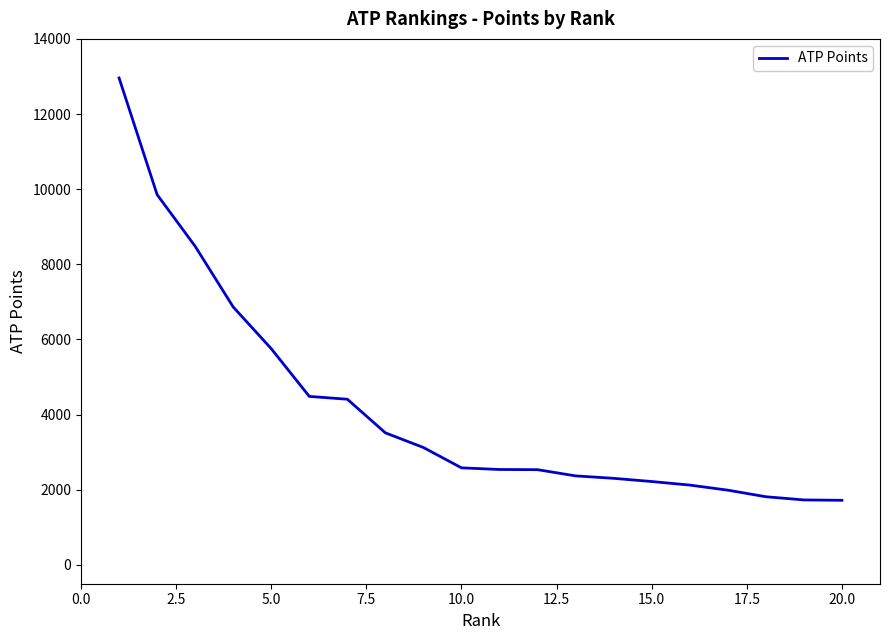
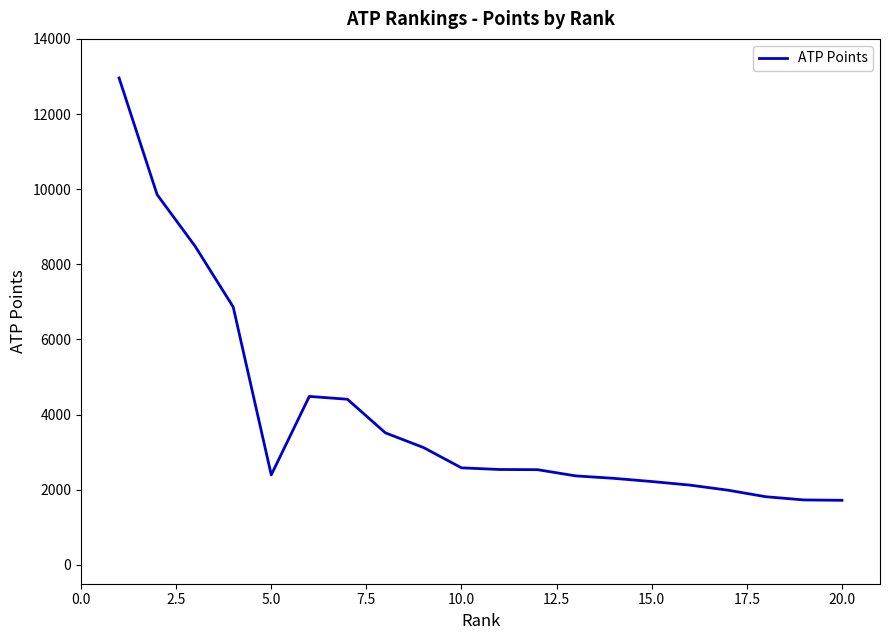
5.0: 5800 -> 2400
